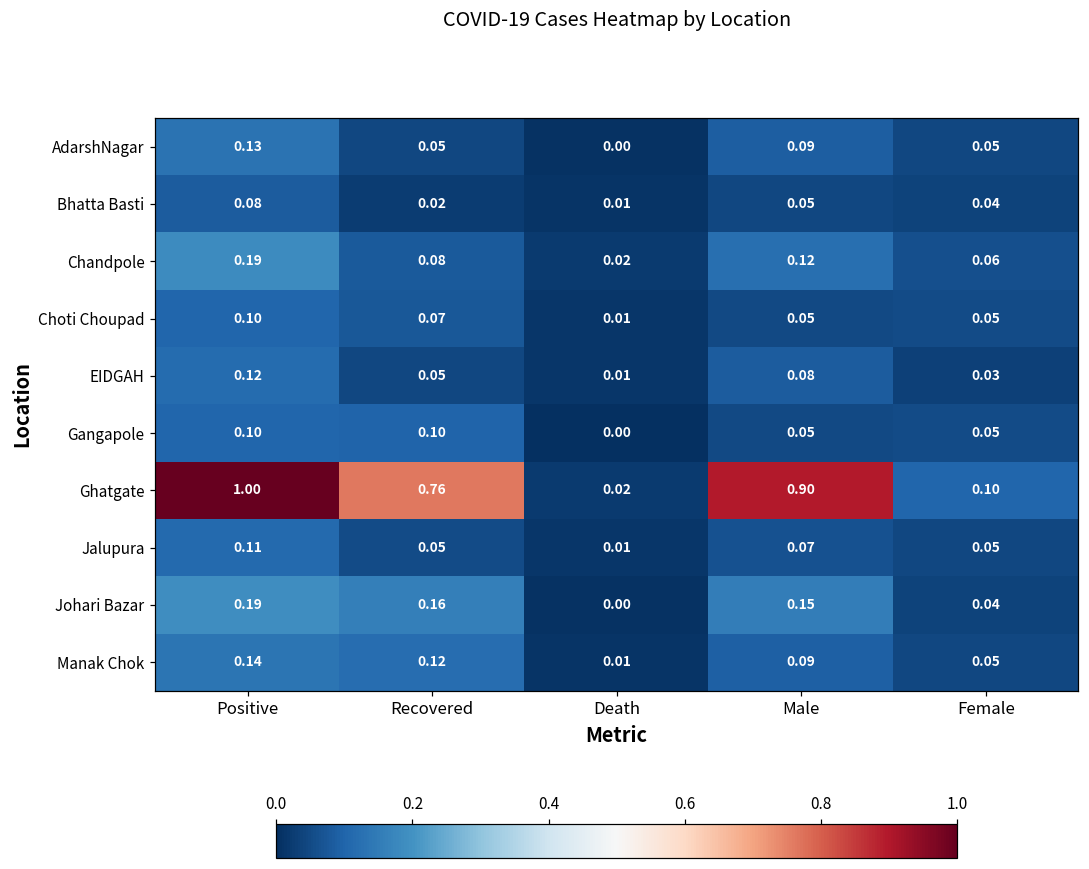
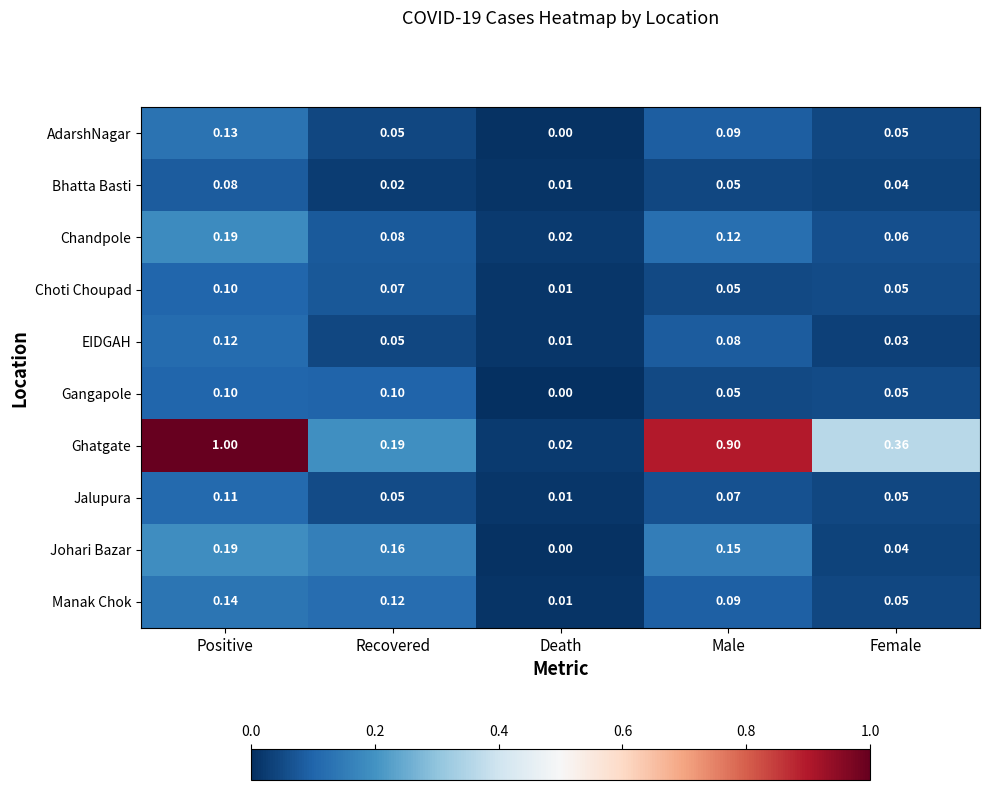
Ghatgate, Recovered: 0.76 -> 0.19
Ghatgate, Female: 0.10 -> 0.36
